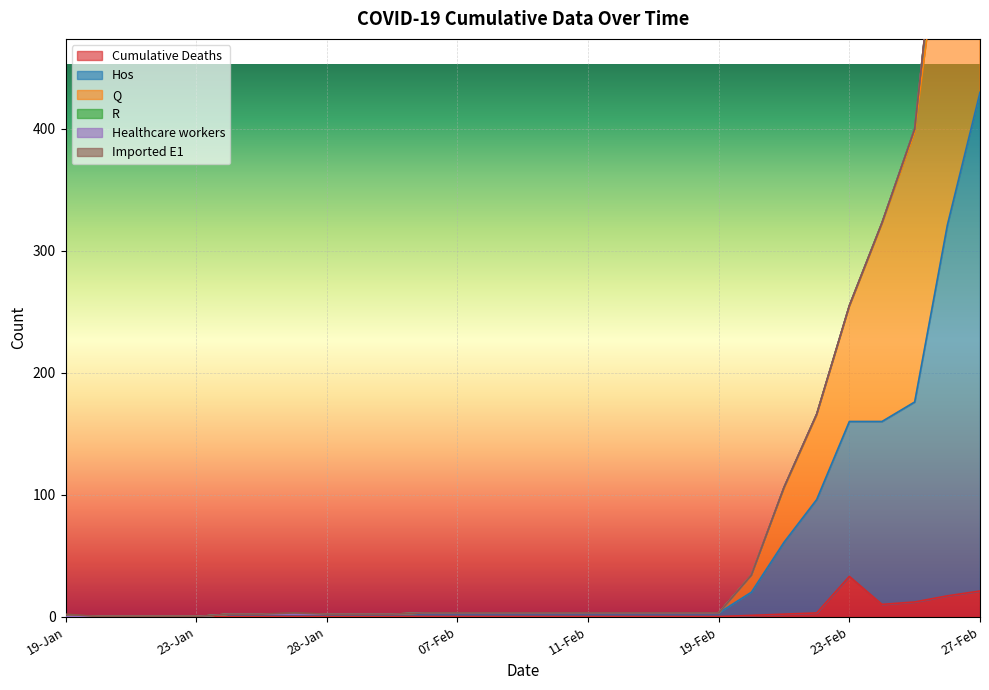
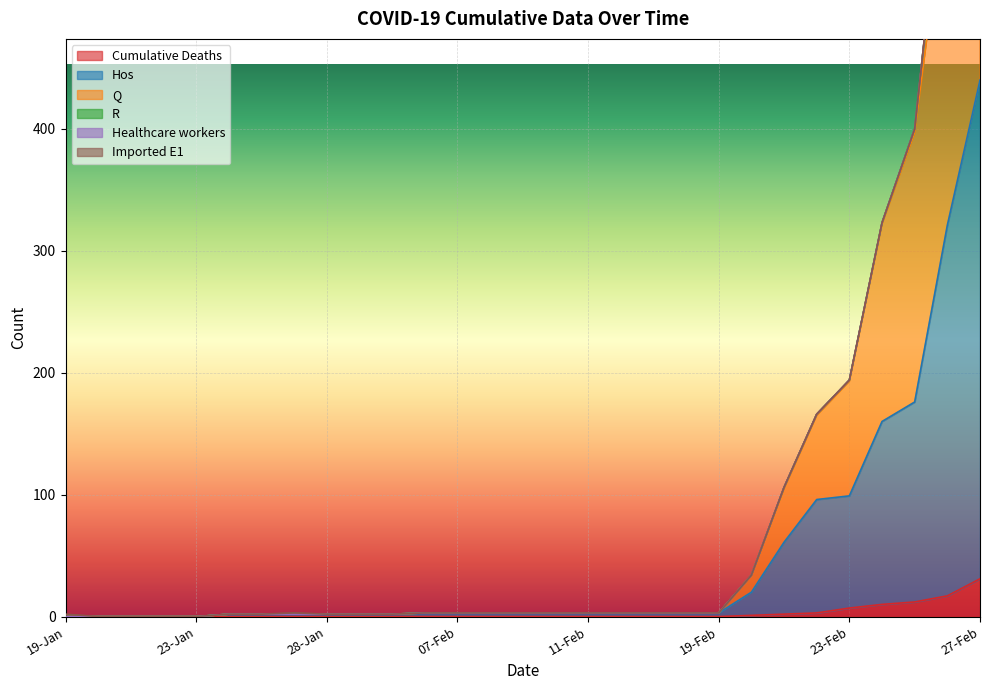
Cumulative Deaths, 23-Feb: 33 -> 7
Hos, 23-Feb: 127 -> 92
Cumulative Deaths, 27-Feb: 21 -> 31
